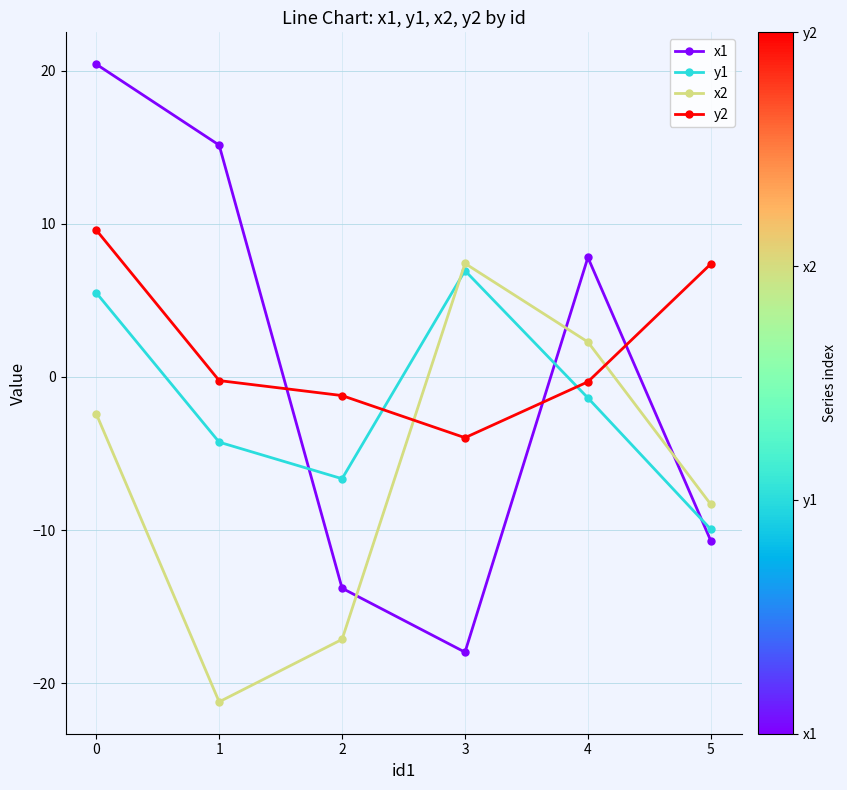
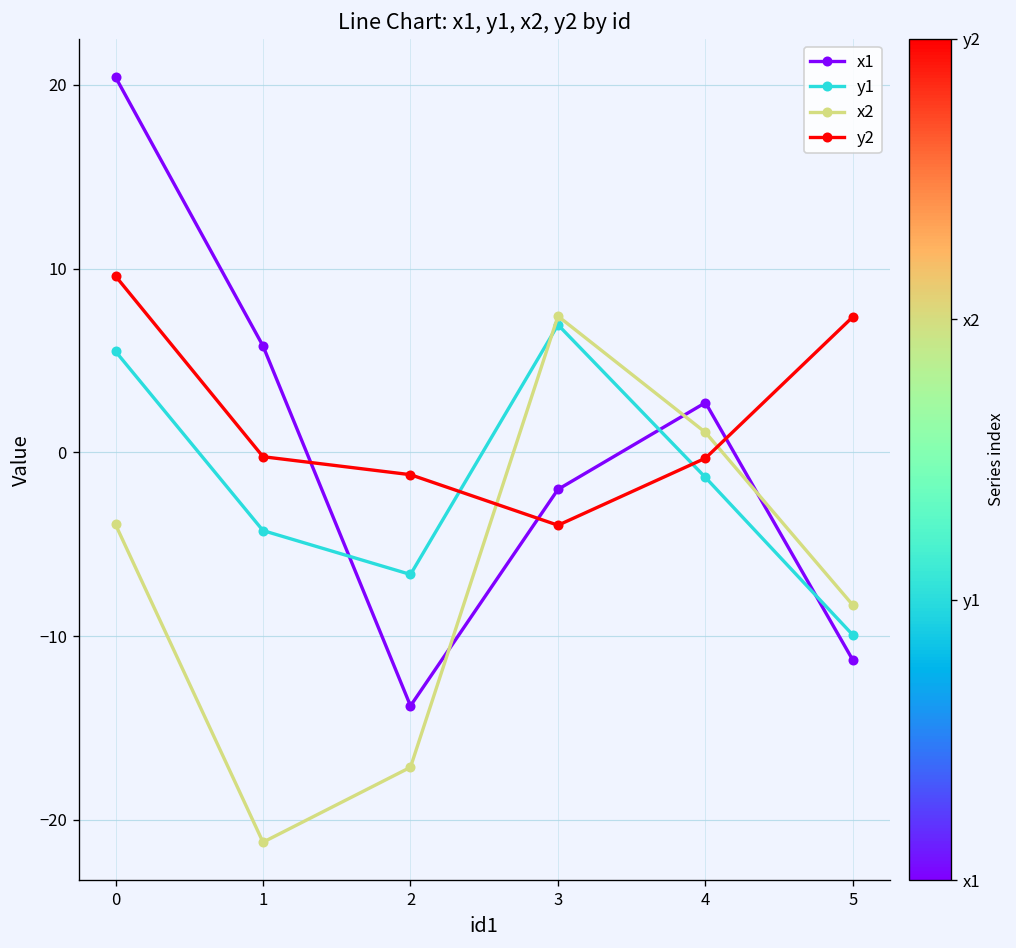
x2, 0: -2.4 -> -3.9
x1, 1: 15.1 -> 5.8
x1, 3: -18.0 -> -2.0
x1, 4: 7.8 -> 2.7
x2, 4: 2.3 -> 1.1
x1, 5: -10.7 -> -11.3
